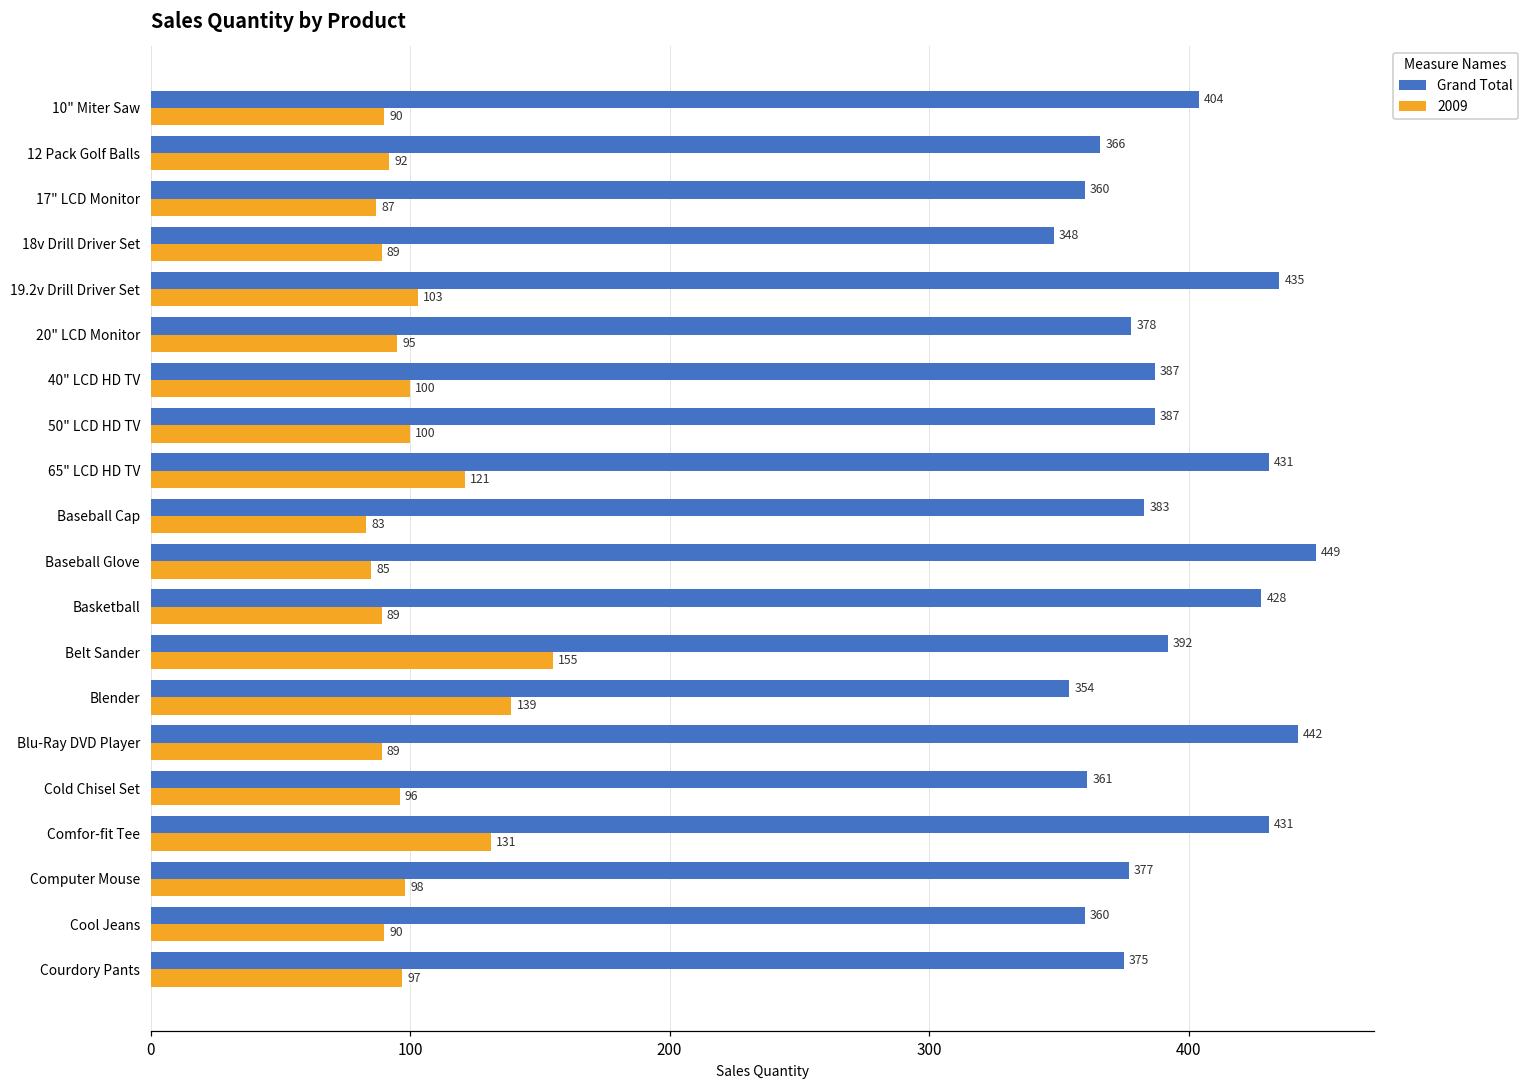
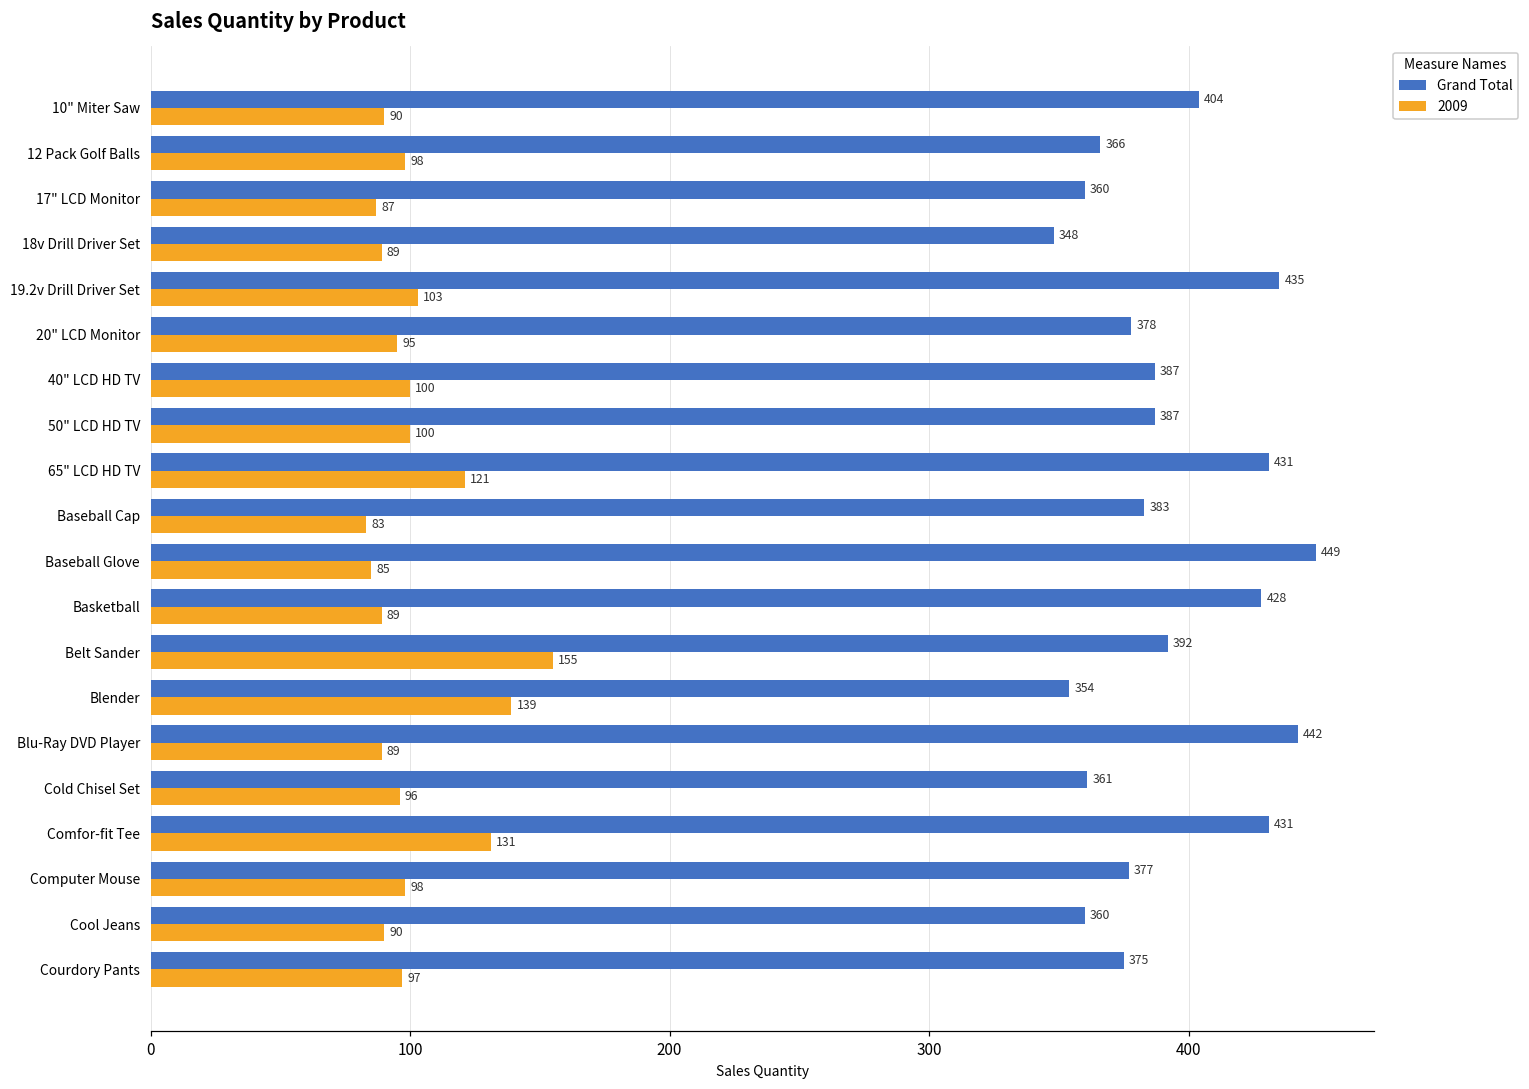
2009, 12 Pack Golf Balls: 92 -> 98
